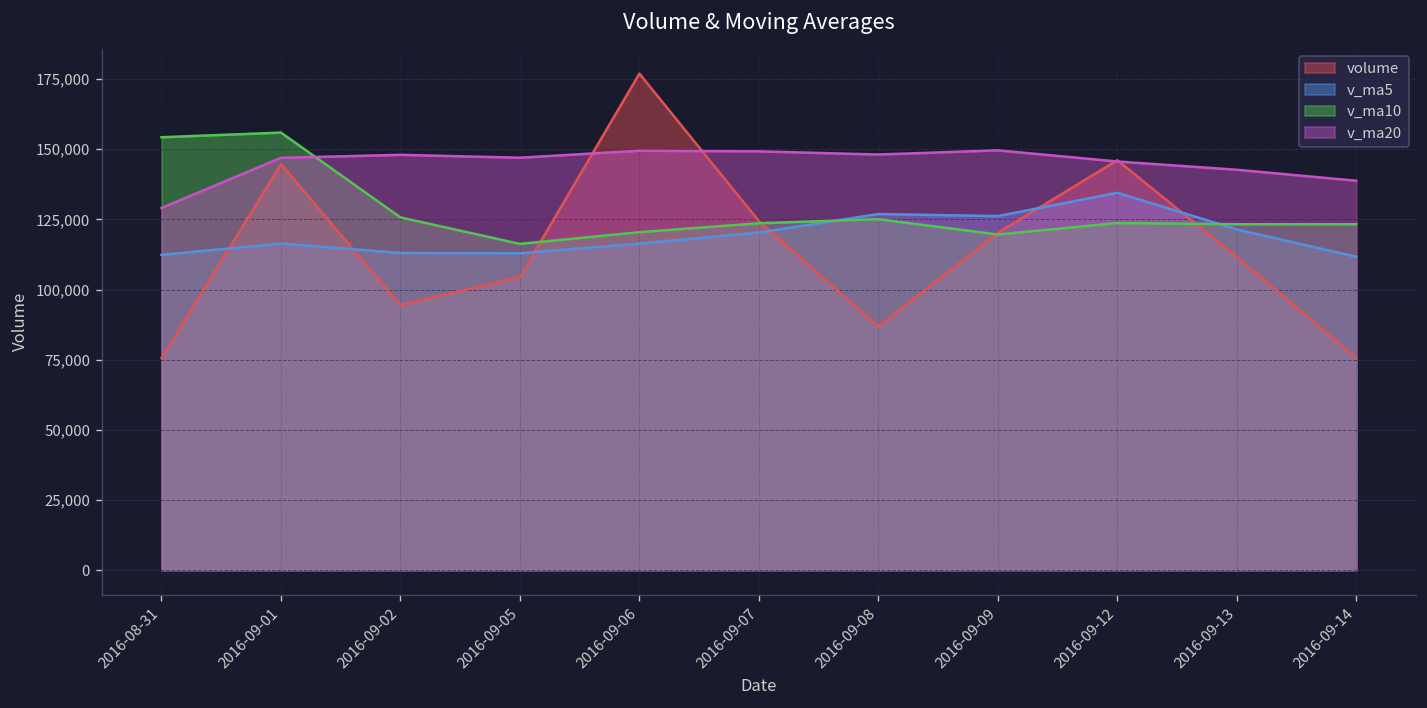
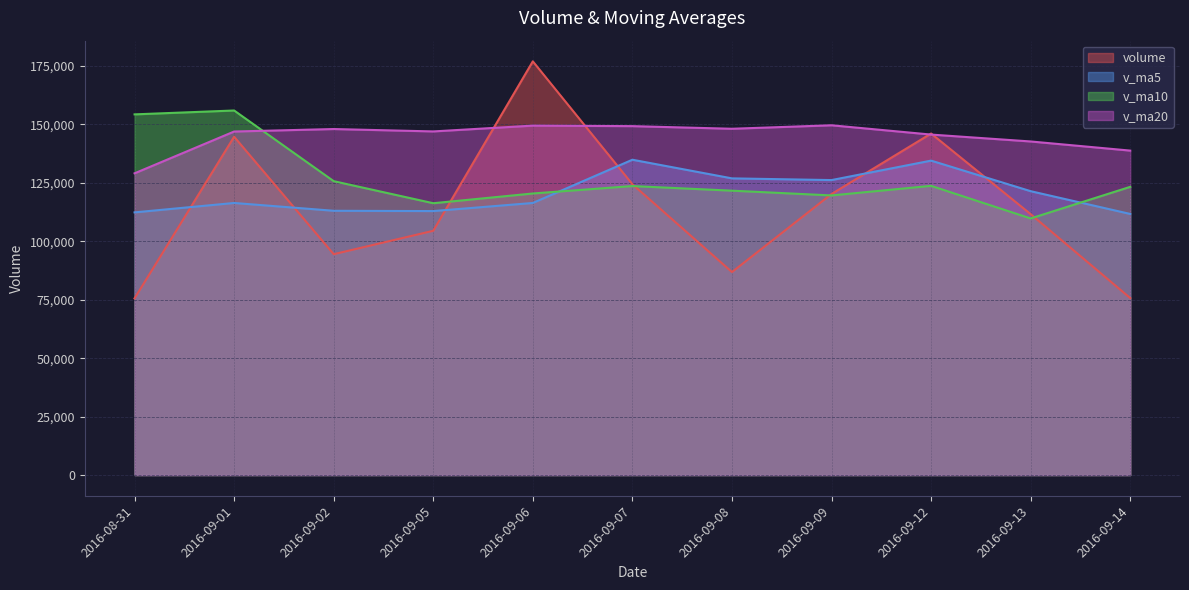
v_ma5, 2016-09-07: 120,000 -> 135,000
v_ma10, 2016-09-08: 125,000 -> 122,000
v_ma10, 2016-09-13: 123,000 -> 110,000
